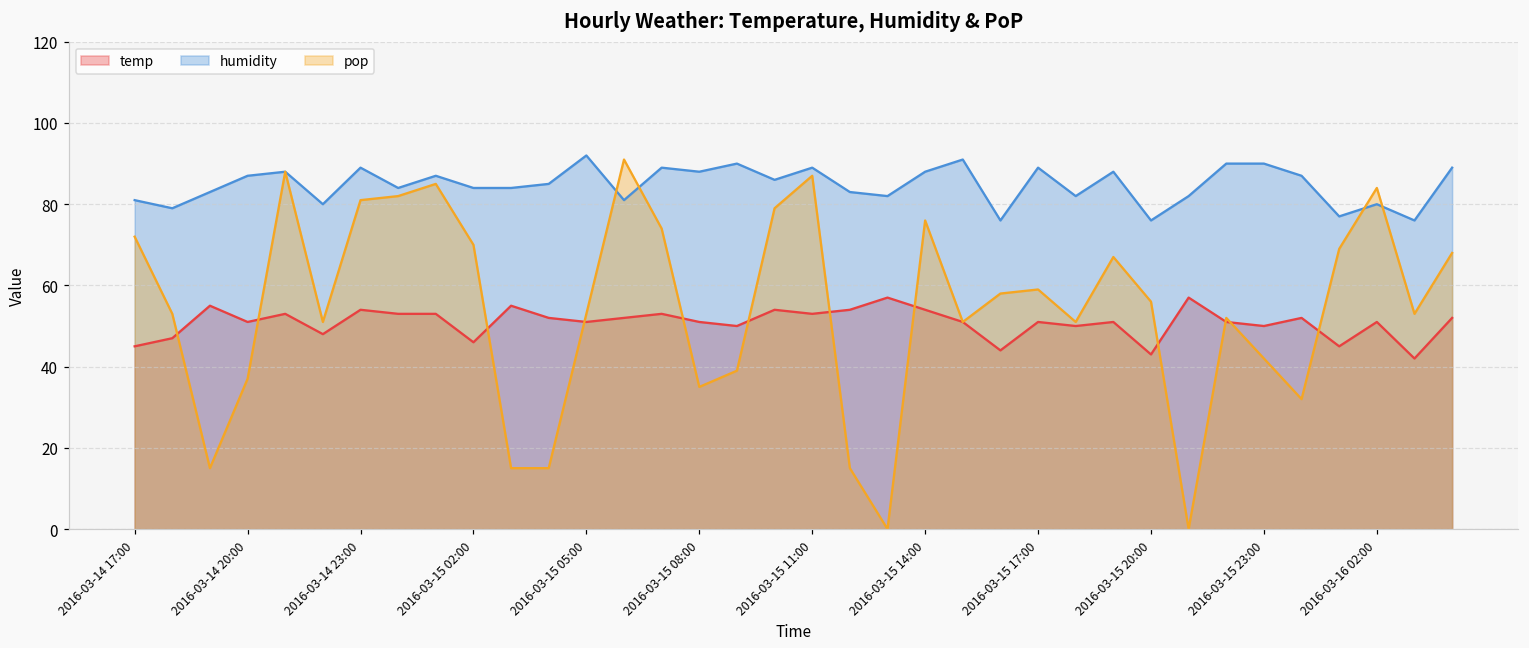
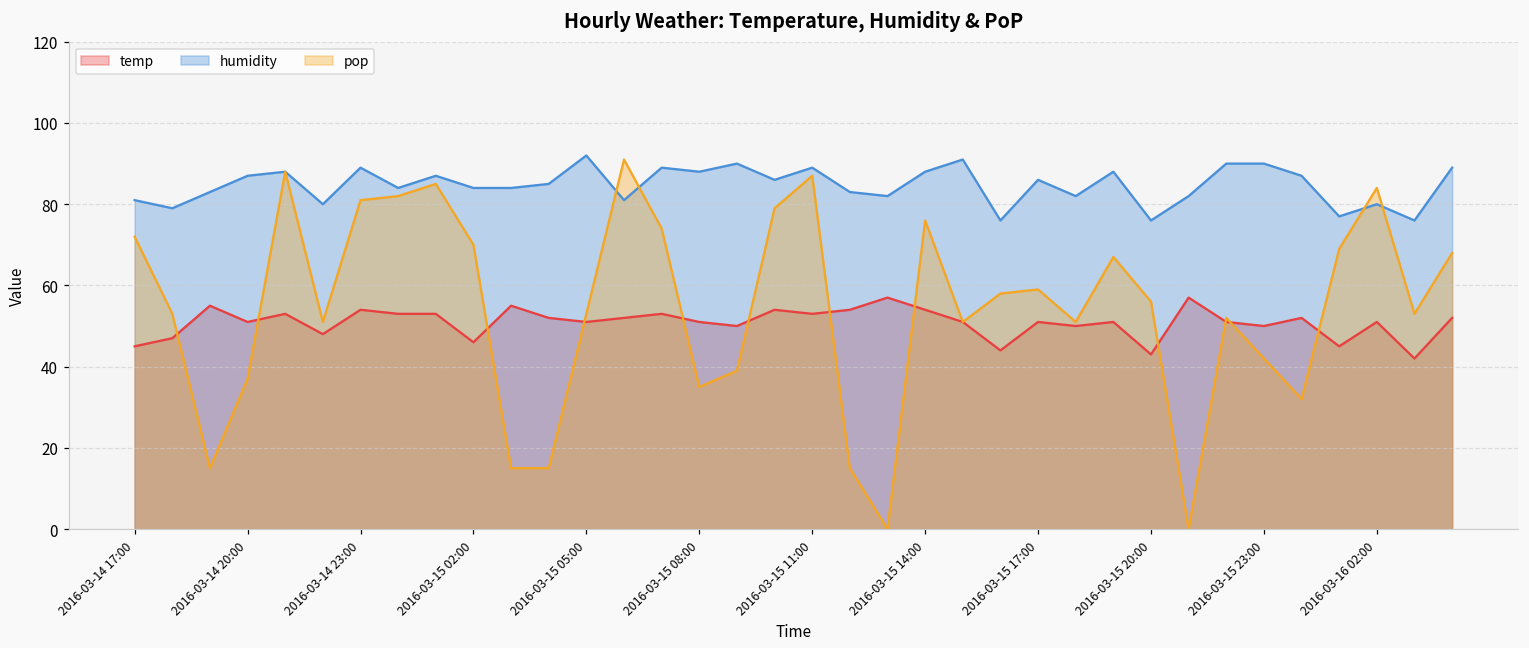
humidity, 2016-03-15 17:00: 89 -> 86
